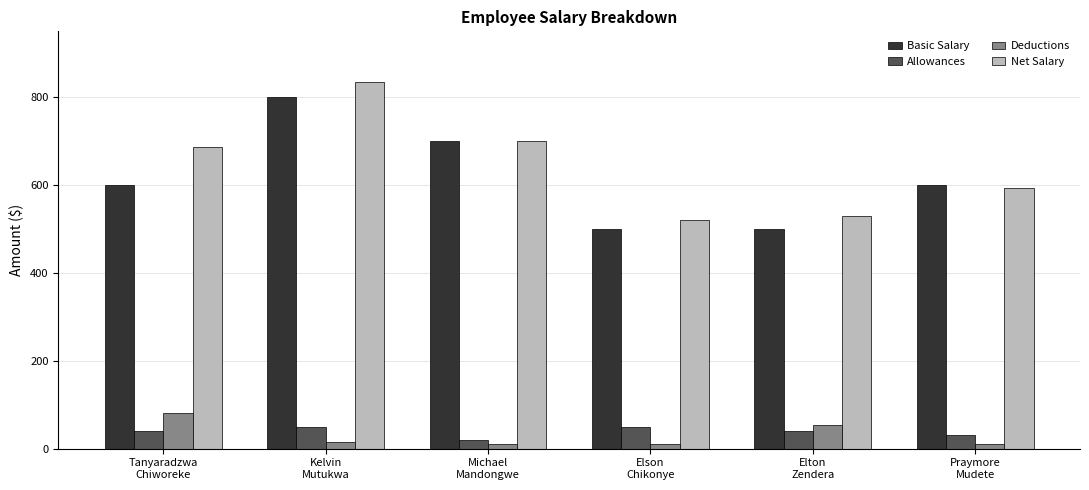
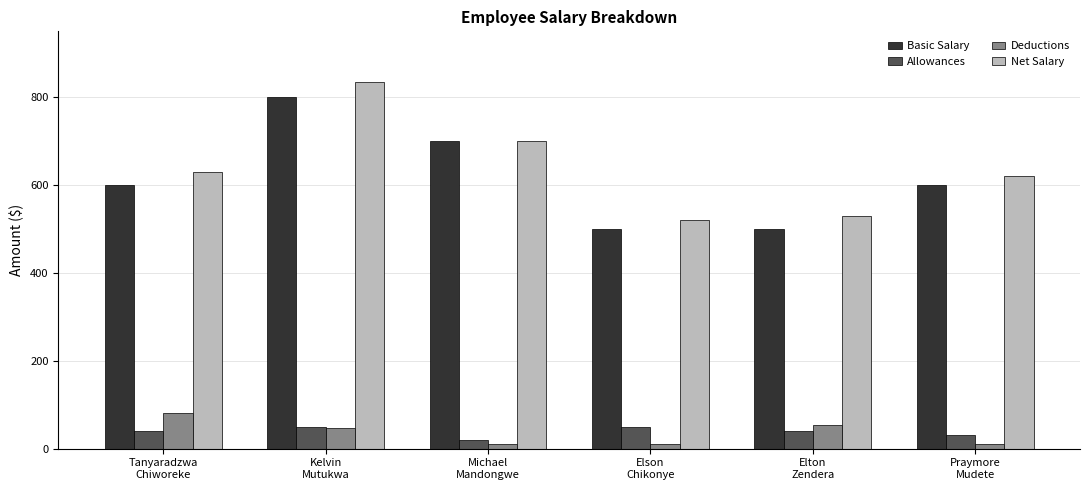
Net Salary, Tanyaradzwa Chiworeke: 690 -> 630
Deductions, Kelvin Mutukwa: 20 -> 50
Net Salary, Praymore Mudete: 590 -> 620
